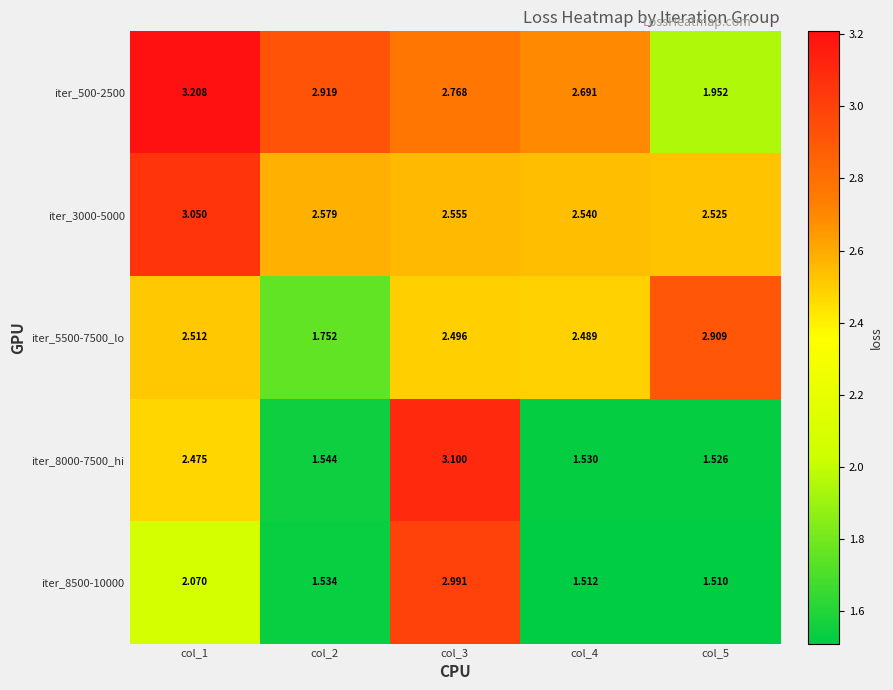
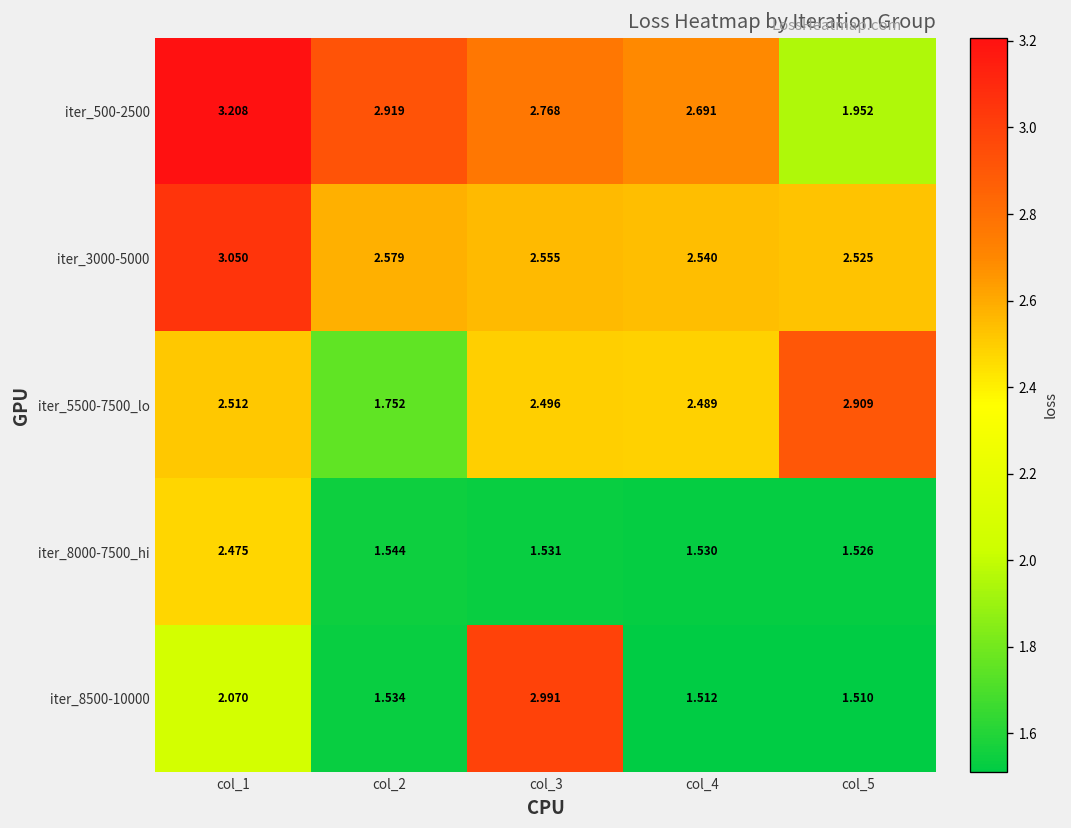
iter_8000-7500_hi, col_3: 3.100 -> 1.531
